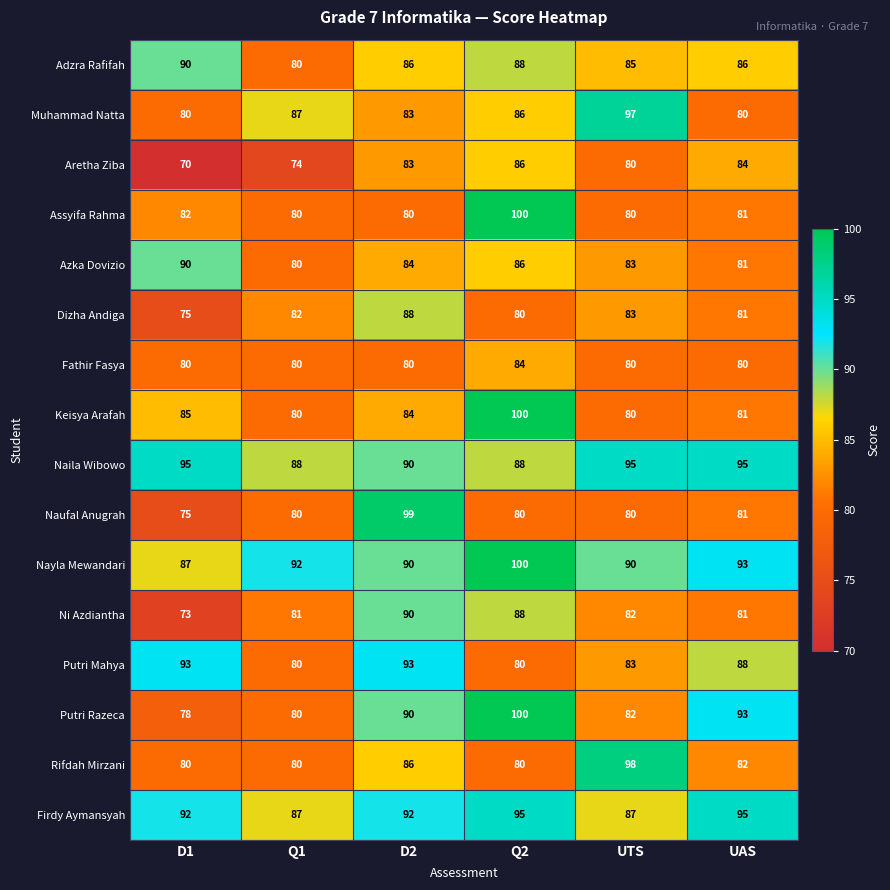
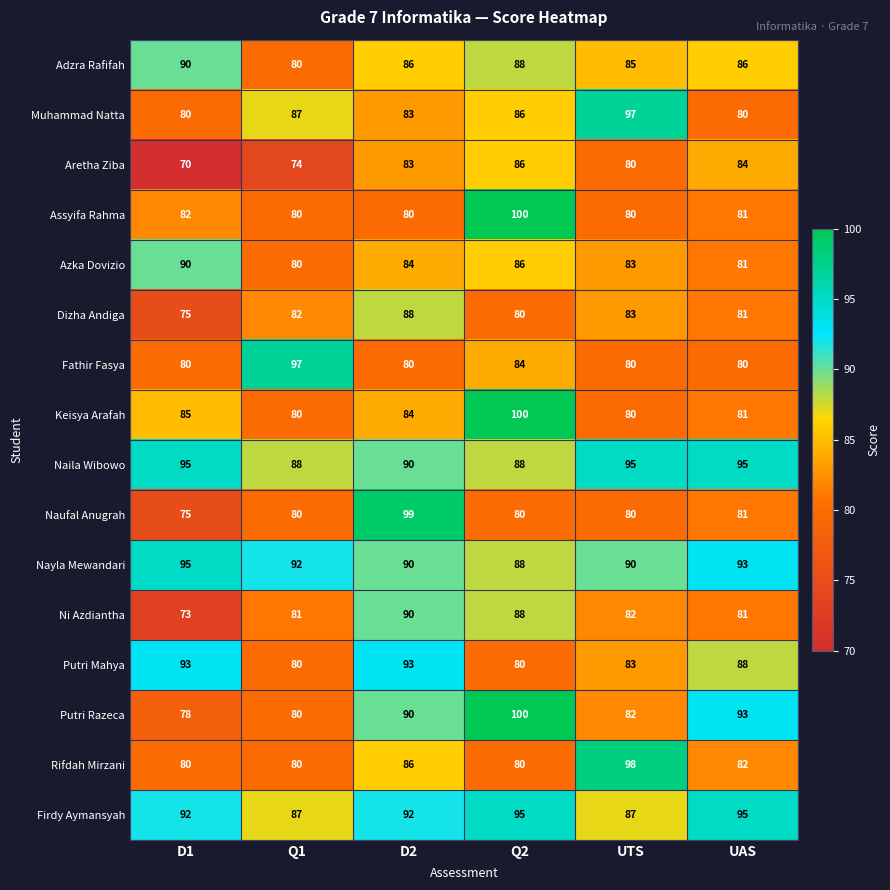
Fathir Fasya, Q1: 80 -> 97
Nayla Mewandari, D1: 87 -> 95
Nayla Mewandari, Q2: 100 -> 88
